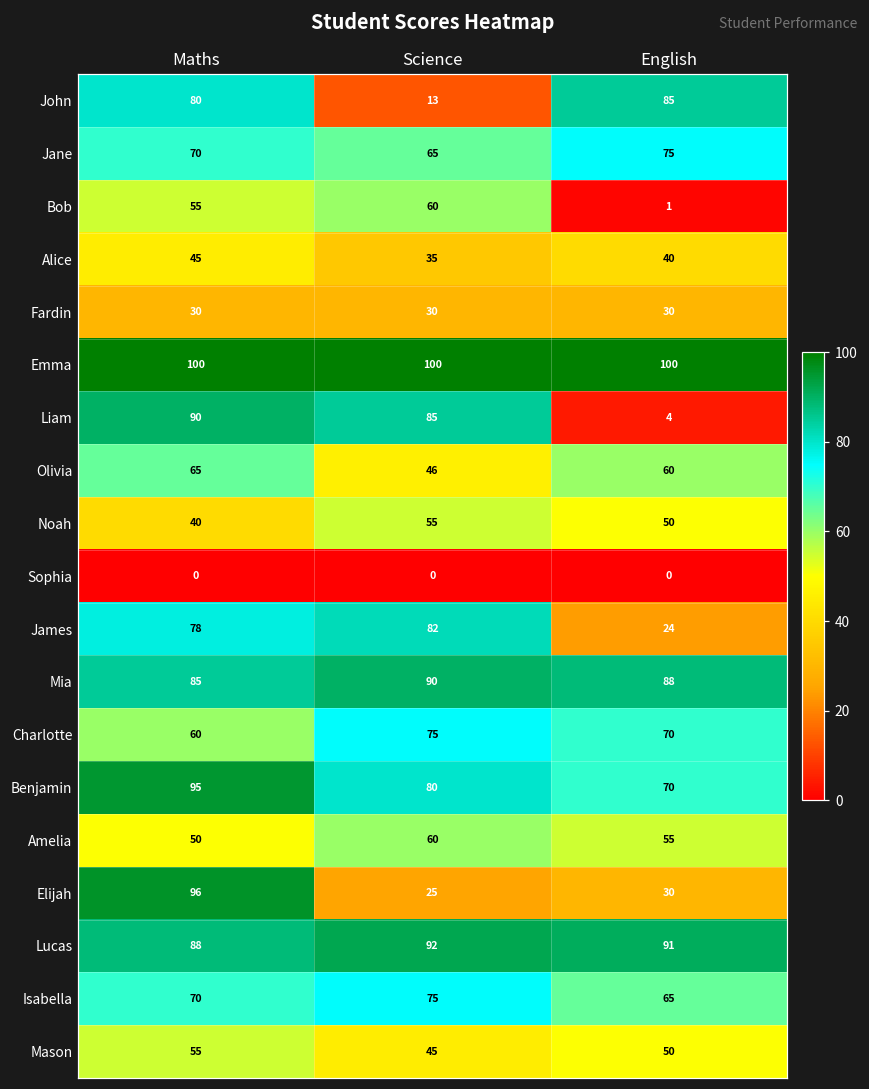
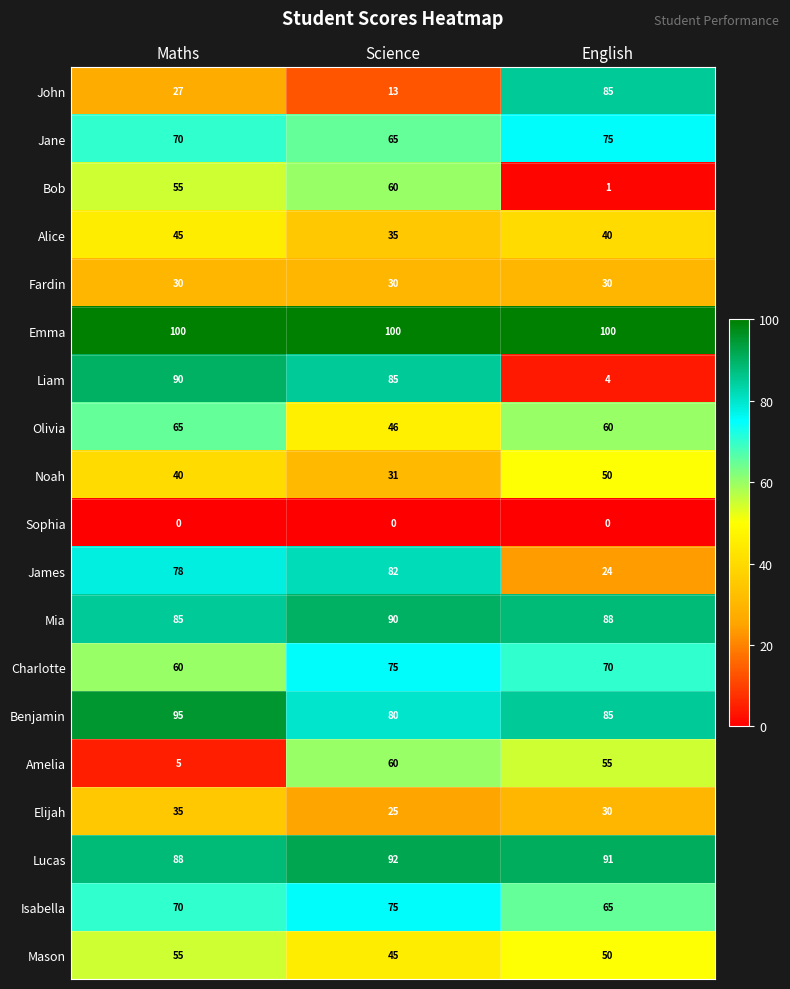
John, Maths: 80 -> 27
Noah, Science: 55 -> 31
Benjamin, English: 70 -> 85
Amelia, Maths: 50 -> 5
Elijah, Maths: 96 -> 35
